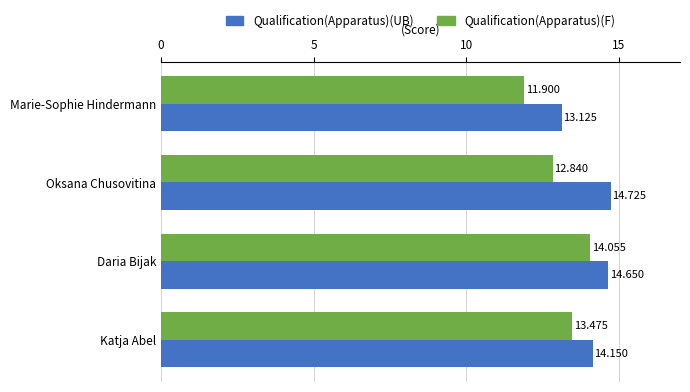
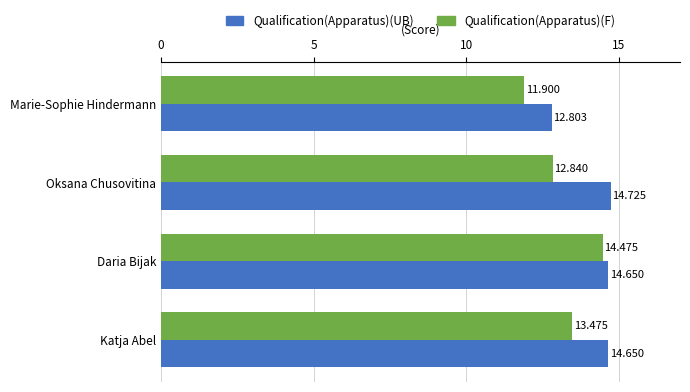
Qualification(Apparatus)(UB), Marie-Sophie Hindermann: 13.125 -> 12.803
Qualification(Apparatus)(F), Daria Bijak: 14.055 -> 14.475
Qualification(Apparatus)(UB), Katja Abel: 14.150 -> 14.650
